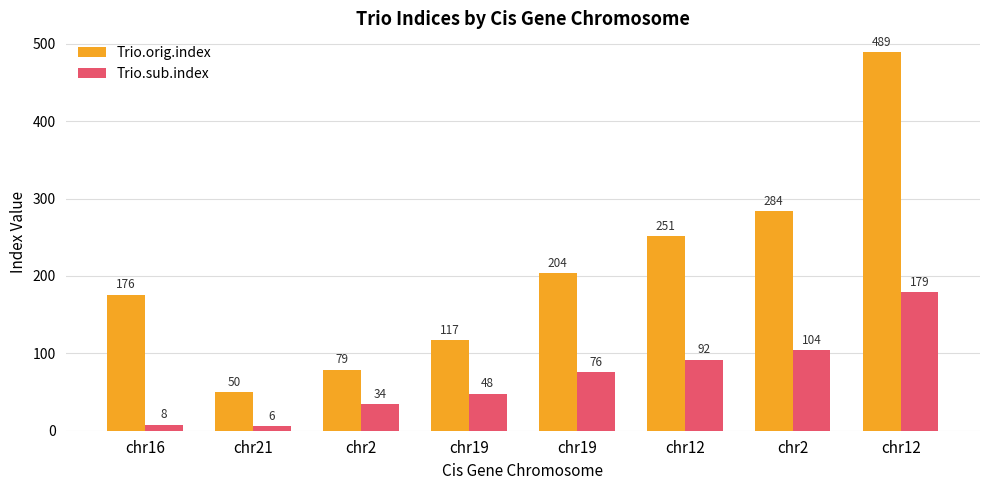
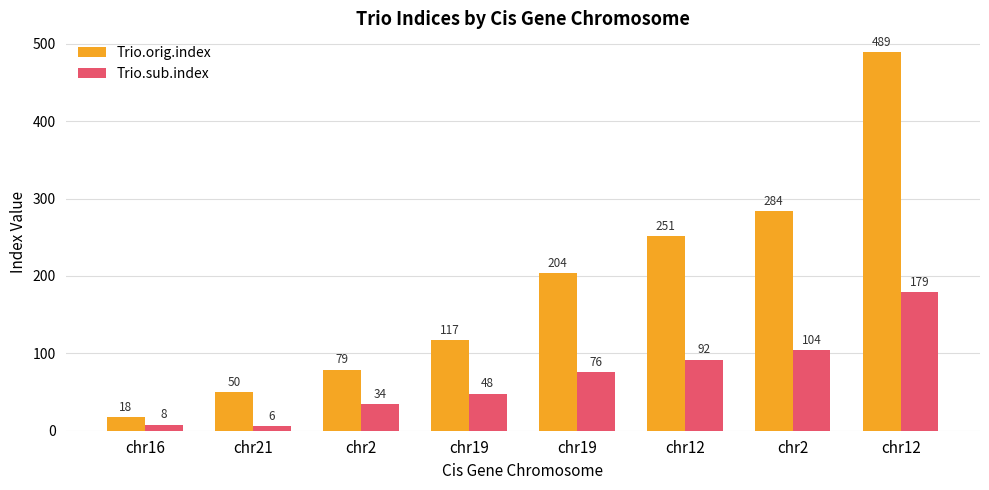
Trio.orig.index, chr16: 176 -> 18
